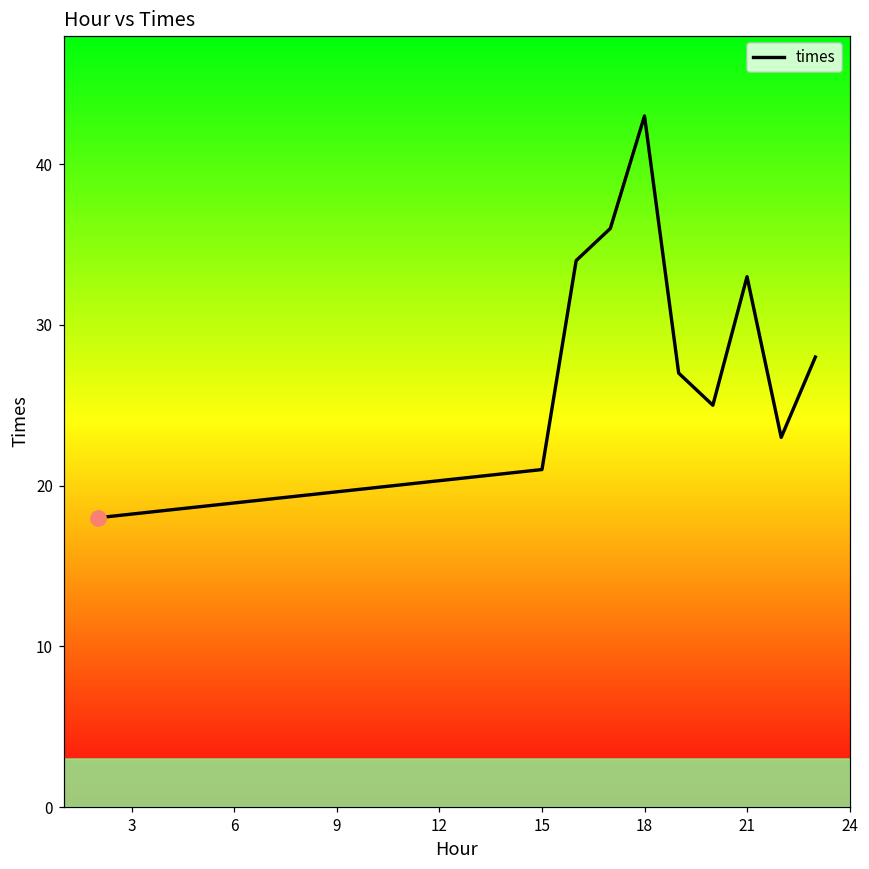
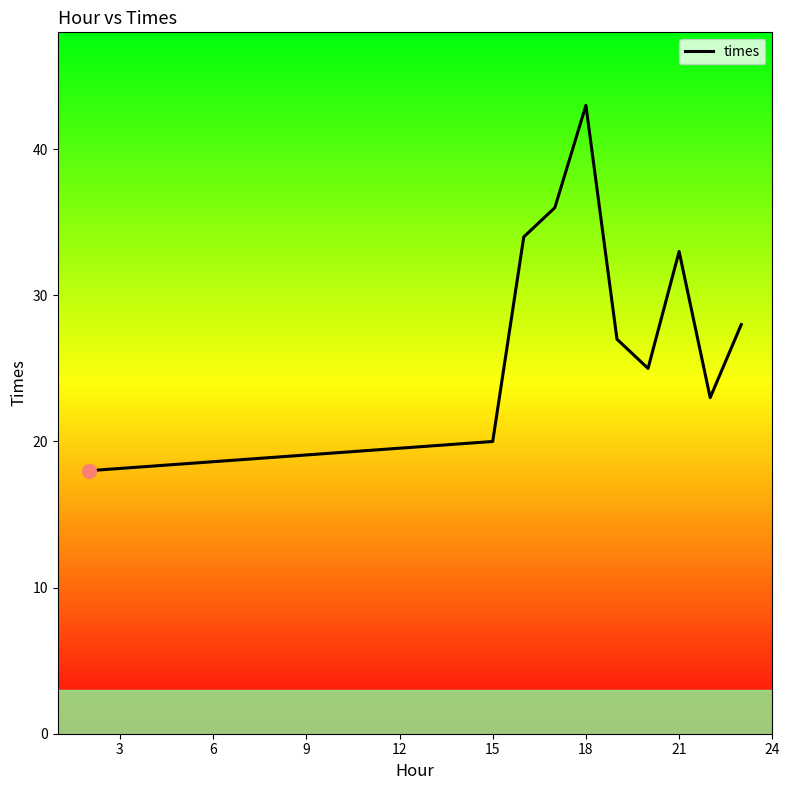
times, 15: 21 -> 20
